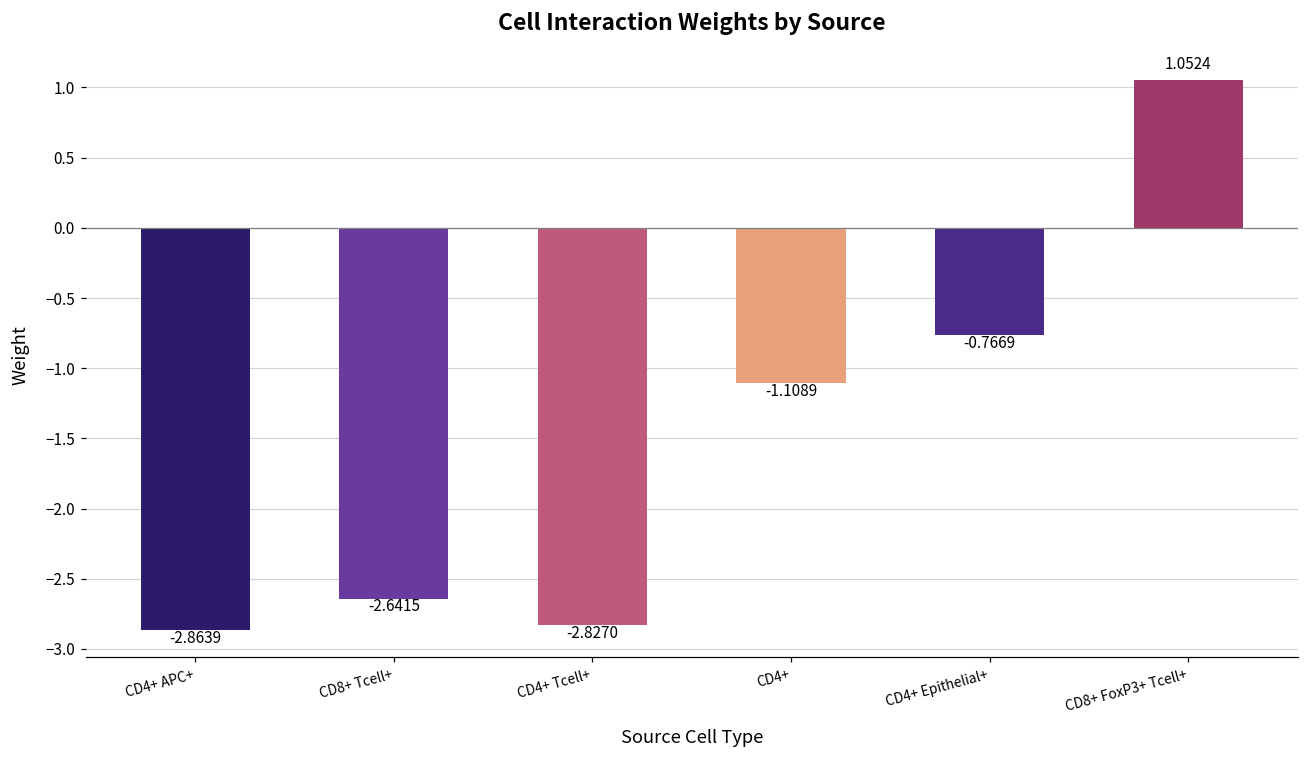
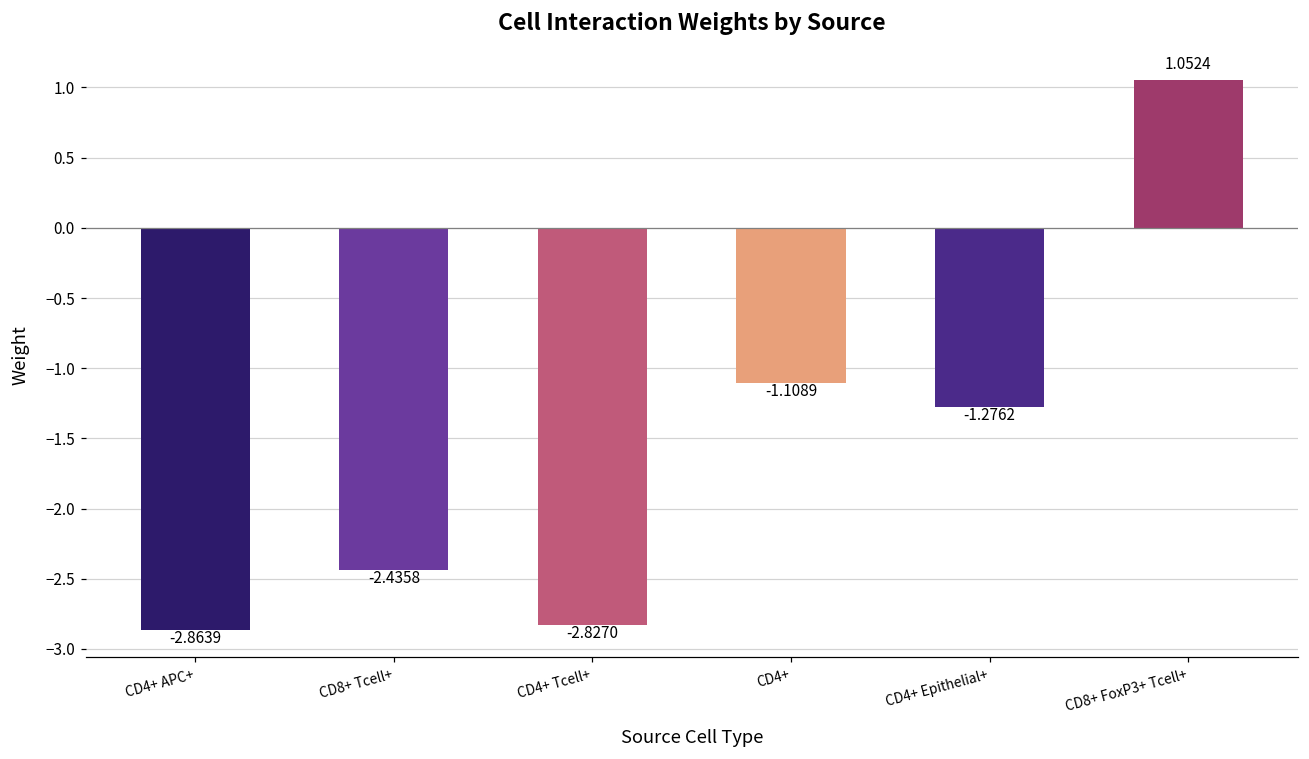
CD8+ Tcell+: -2.6415 -> -2.4358
CD4+ Epithelial+: -0.7669 -> -1.2762
